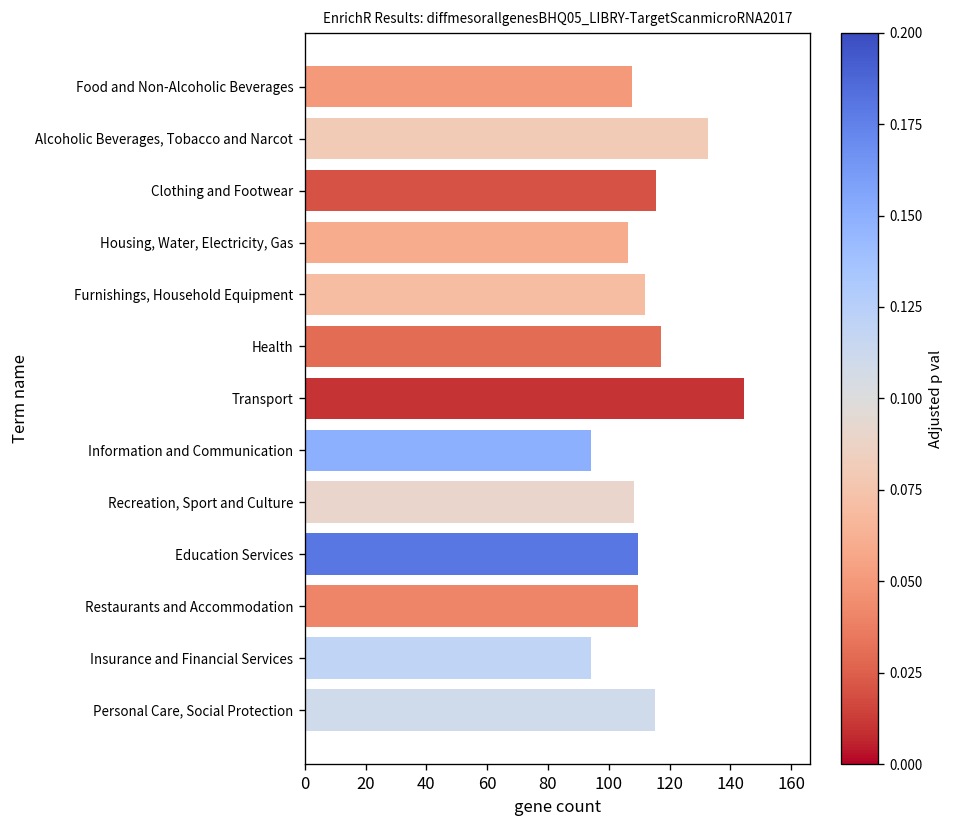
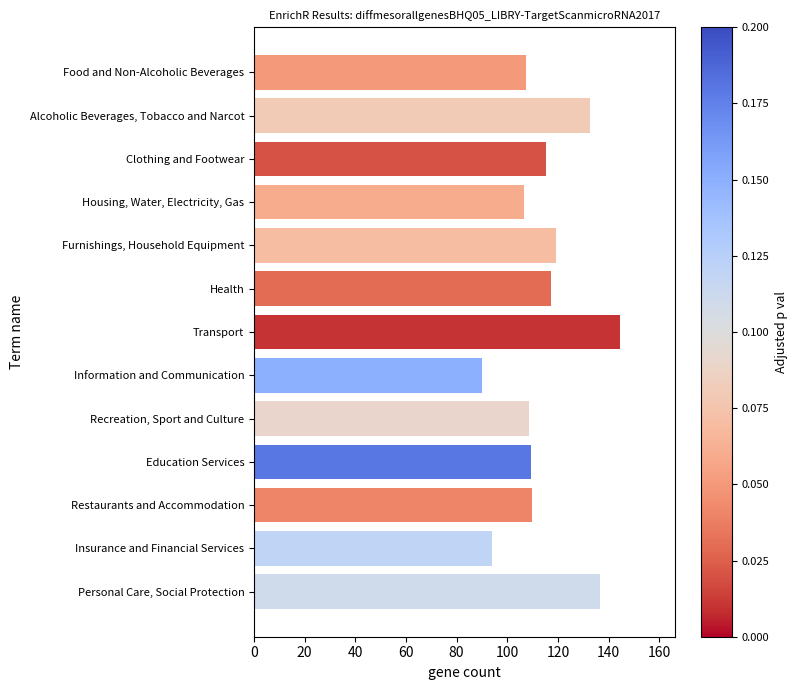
Furnishings, Household Equipment: 112 -> 119
Information and Communication: 94 -> 90
Personal Care, Social Protection: 115 -> 137
